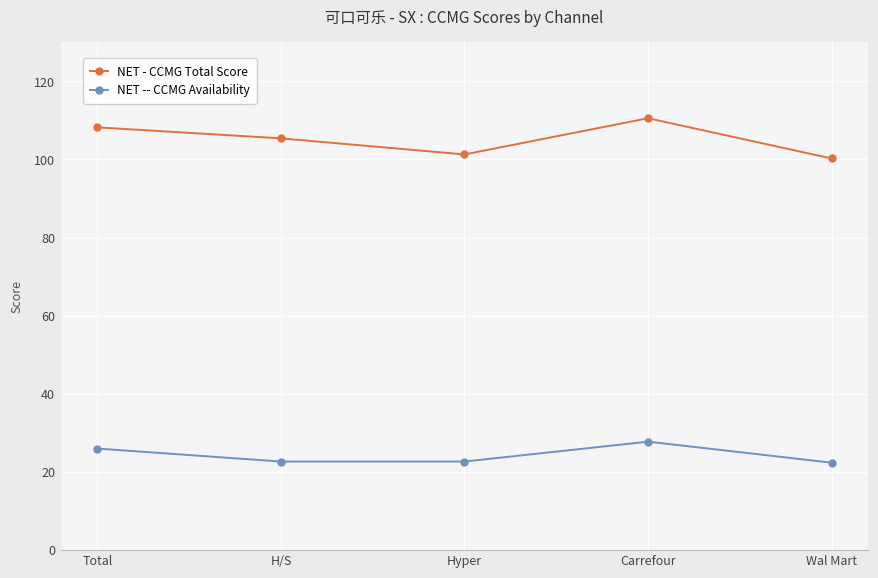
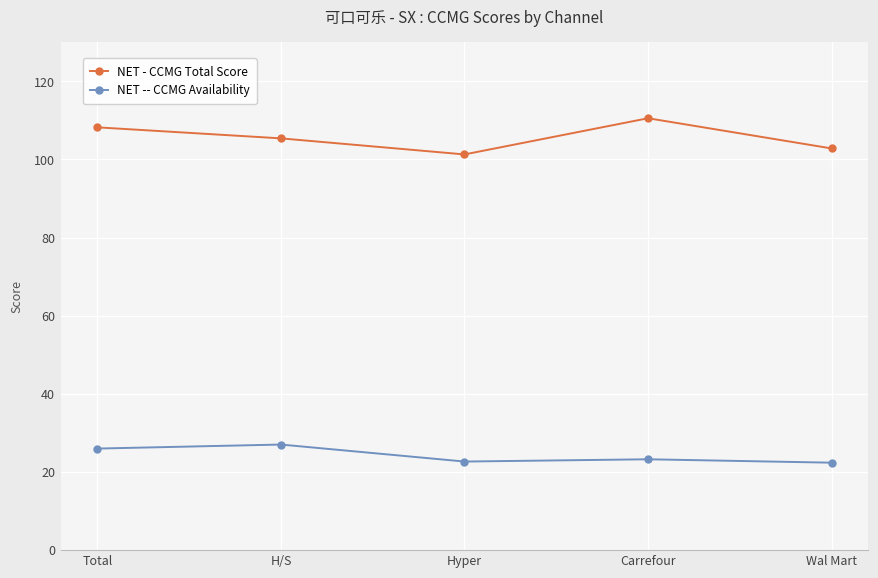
NET -- CCMG Availability, H/S: 23 -> 27
NET -- CCMG Availability, Carrefour: 28 -> 23
NET - CCMG Total Score, Wal Mart: 100 -> 103
